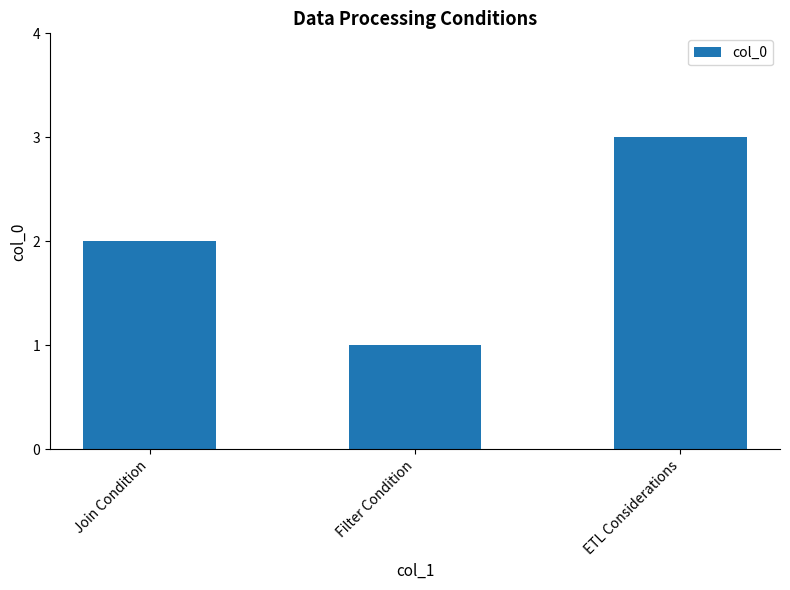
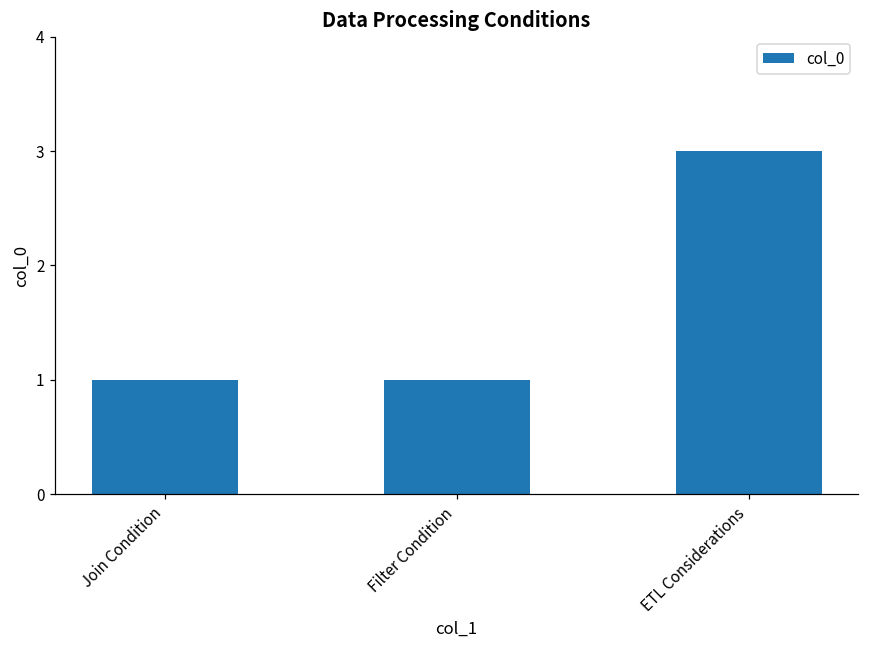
Join Condition: 2 -> 1
